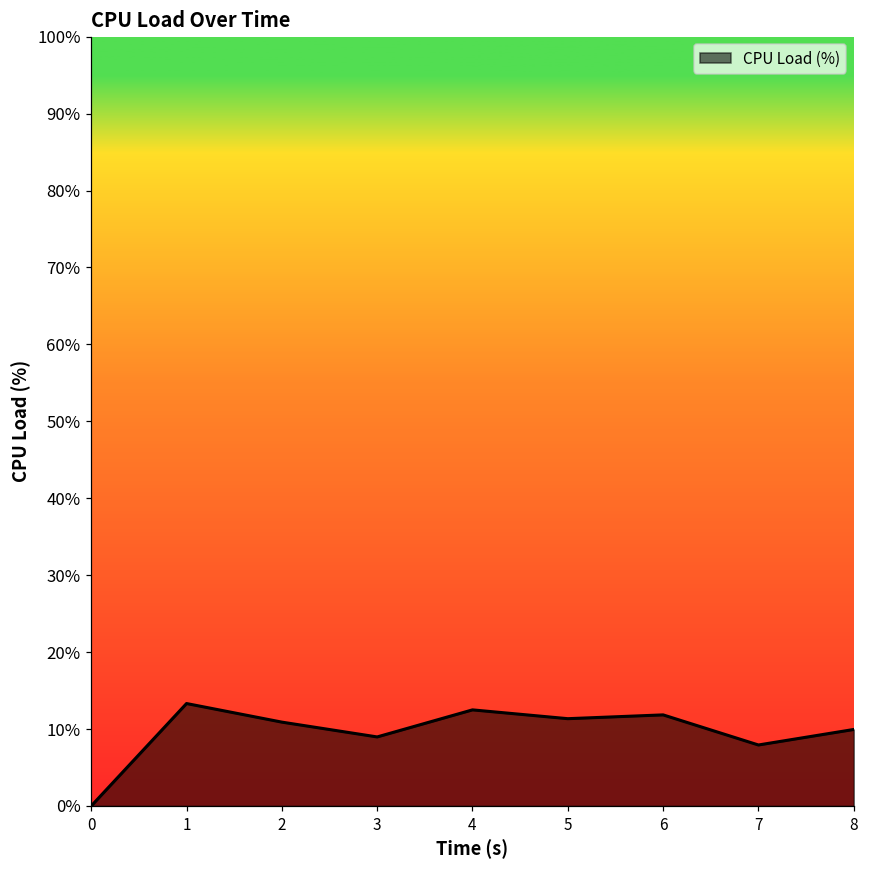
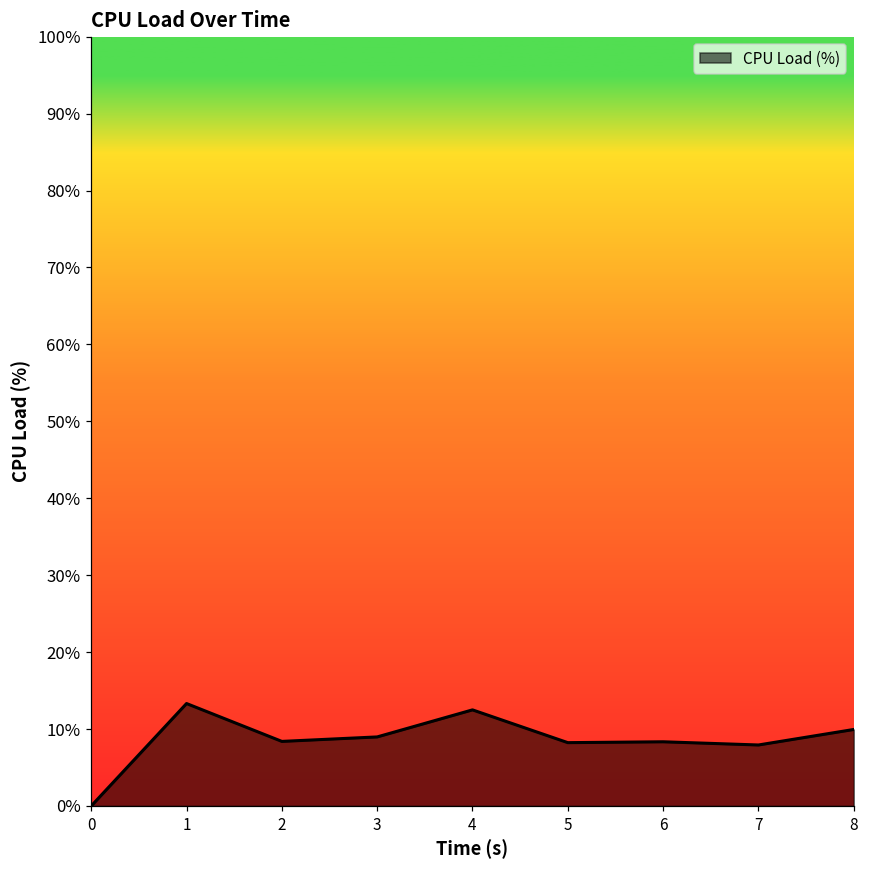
2: 11% -> 8%
5: 11% -> 8%
6: 12% -> 8%
